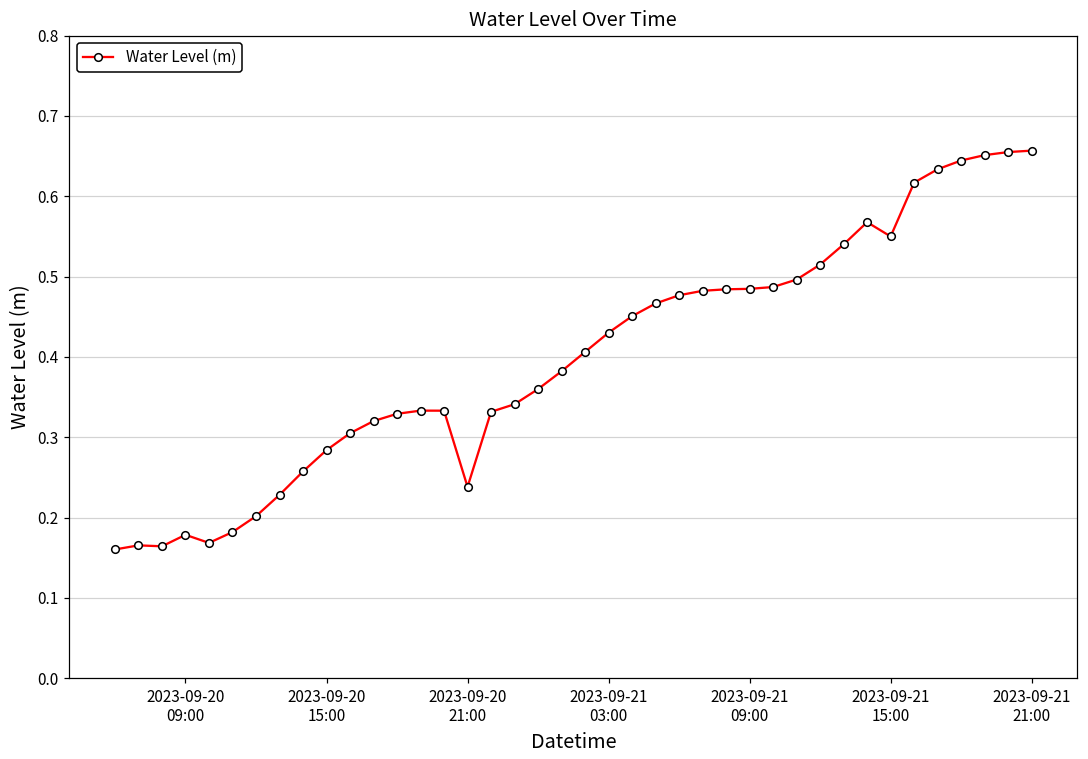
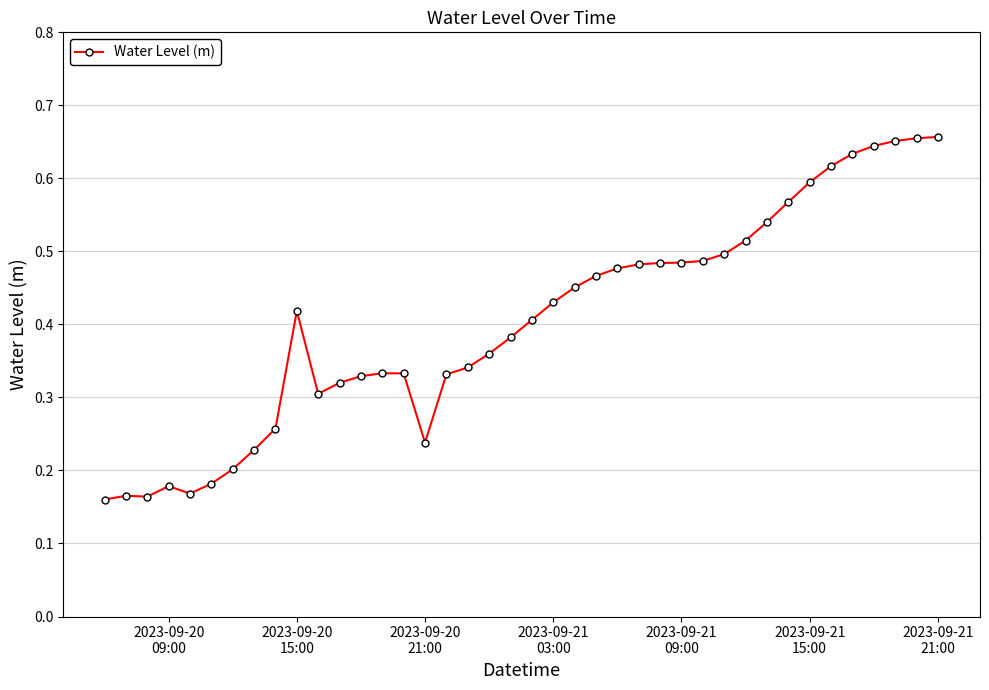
2023-09-20 15:00: 0.28 -> 0.42
2023-09-21 15:00: 0.55 -> 0.59
